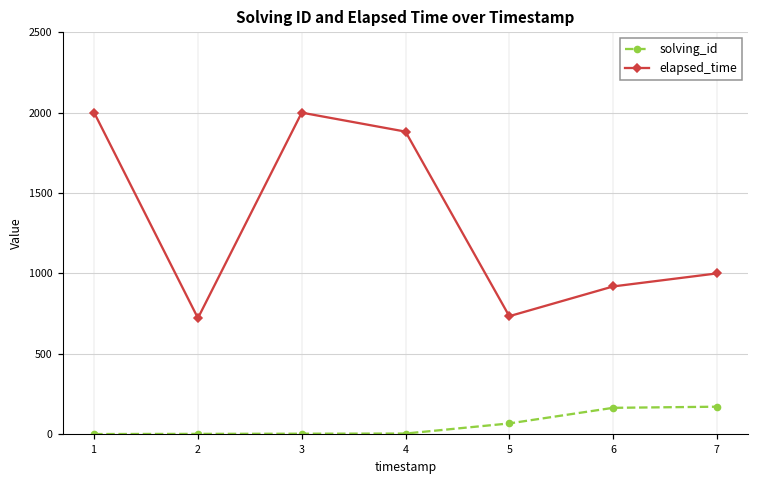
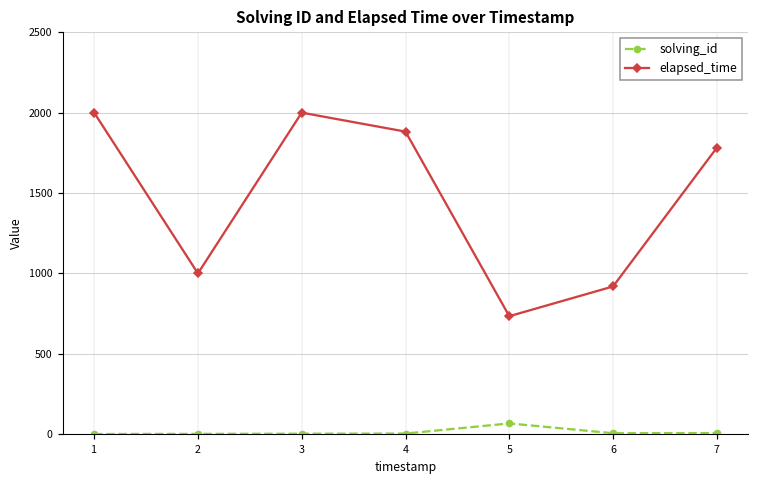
elapsed_time, 2: 720 -> 1000
solving_id, 6: 160 -> 10
solving_id, 7: 170 -> 10
elapsed_time, 7: 1000 -> 1780
